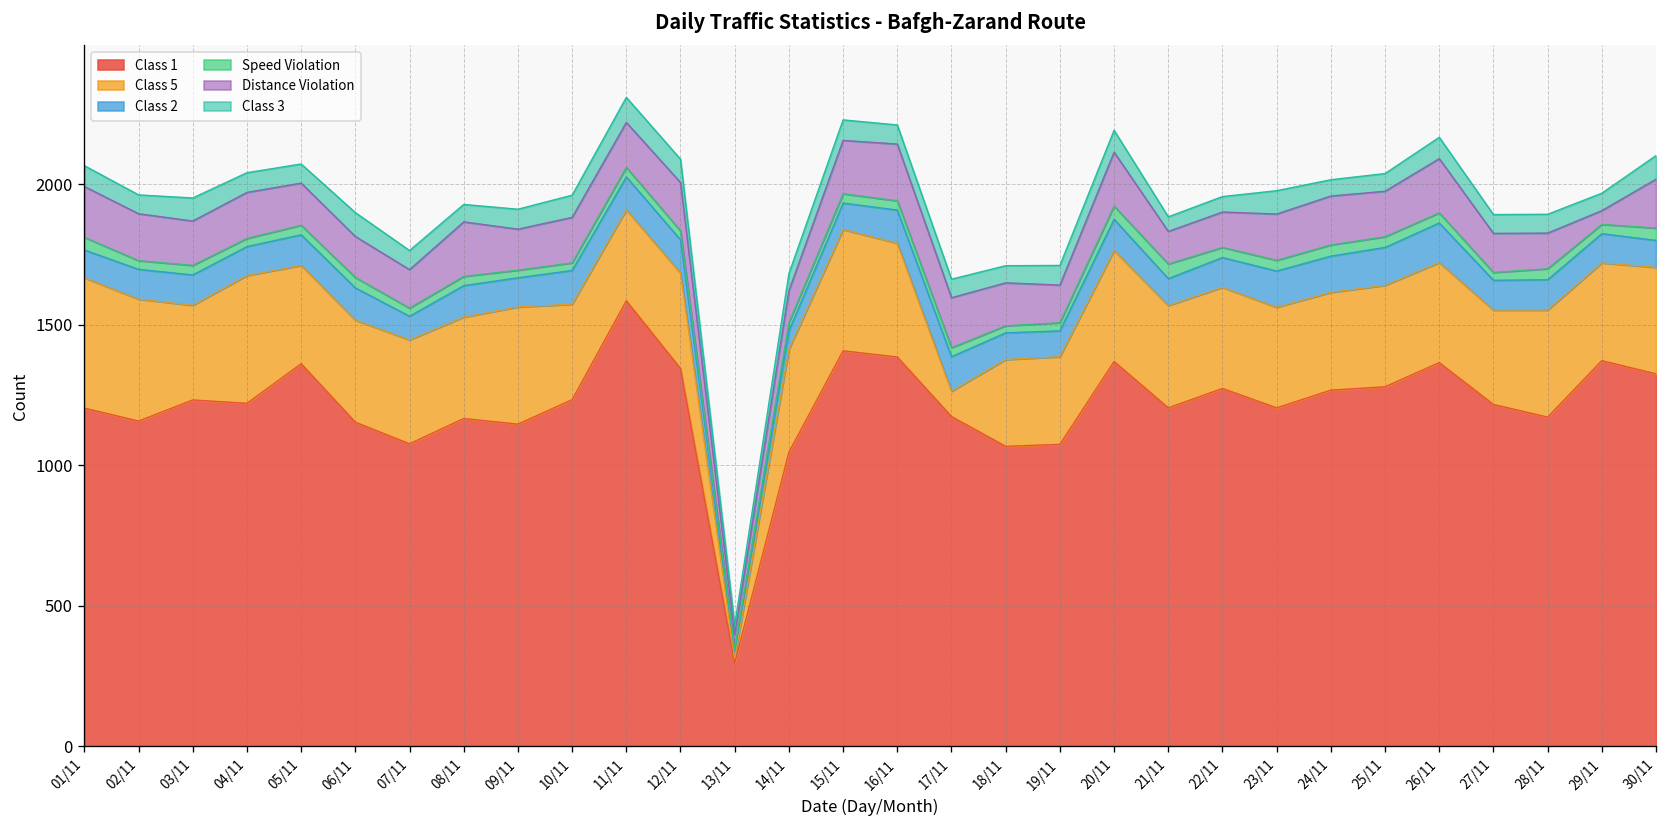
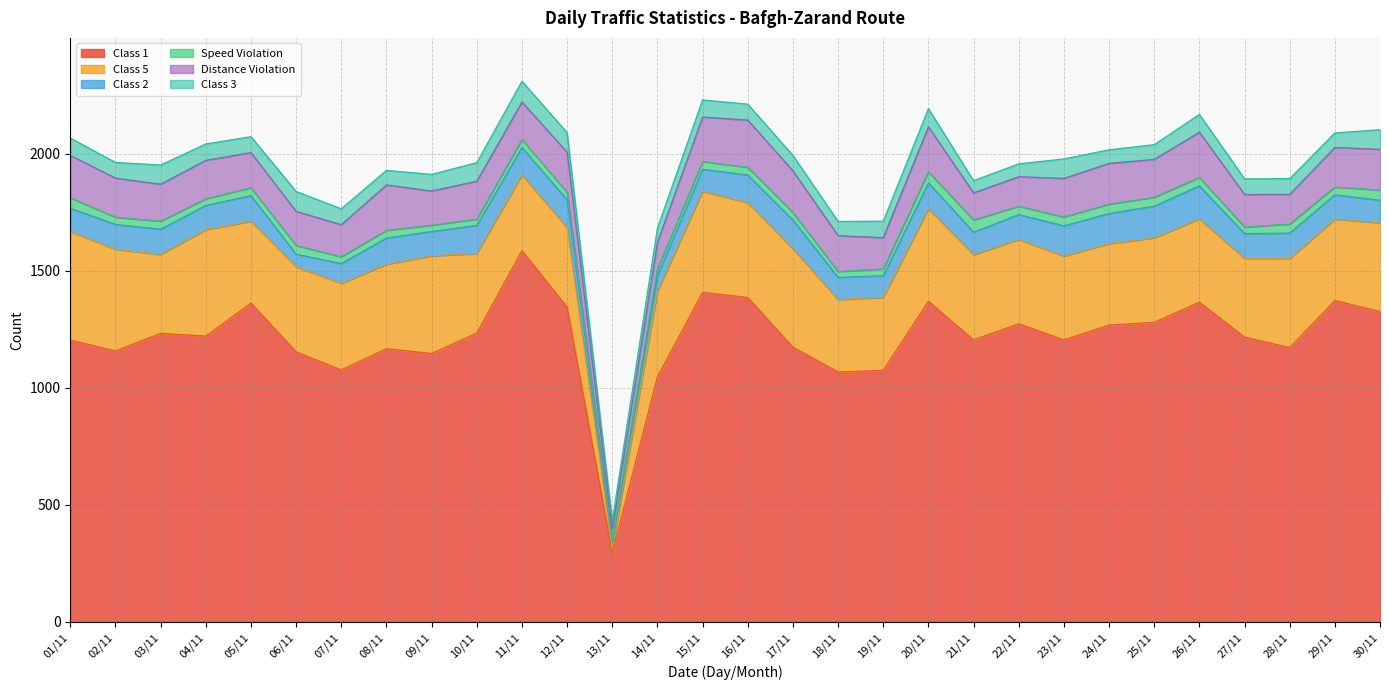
Class 2, 06/11: 120 -> 50
Class 5, 17/11: 90 -> 420
Distance Violation, 29/11: 50 -> 170
